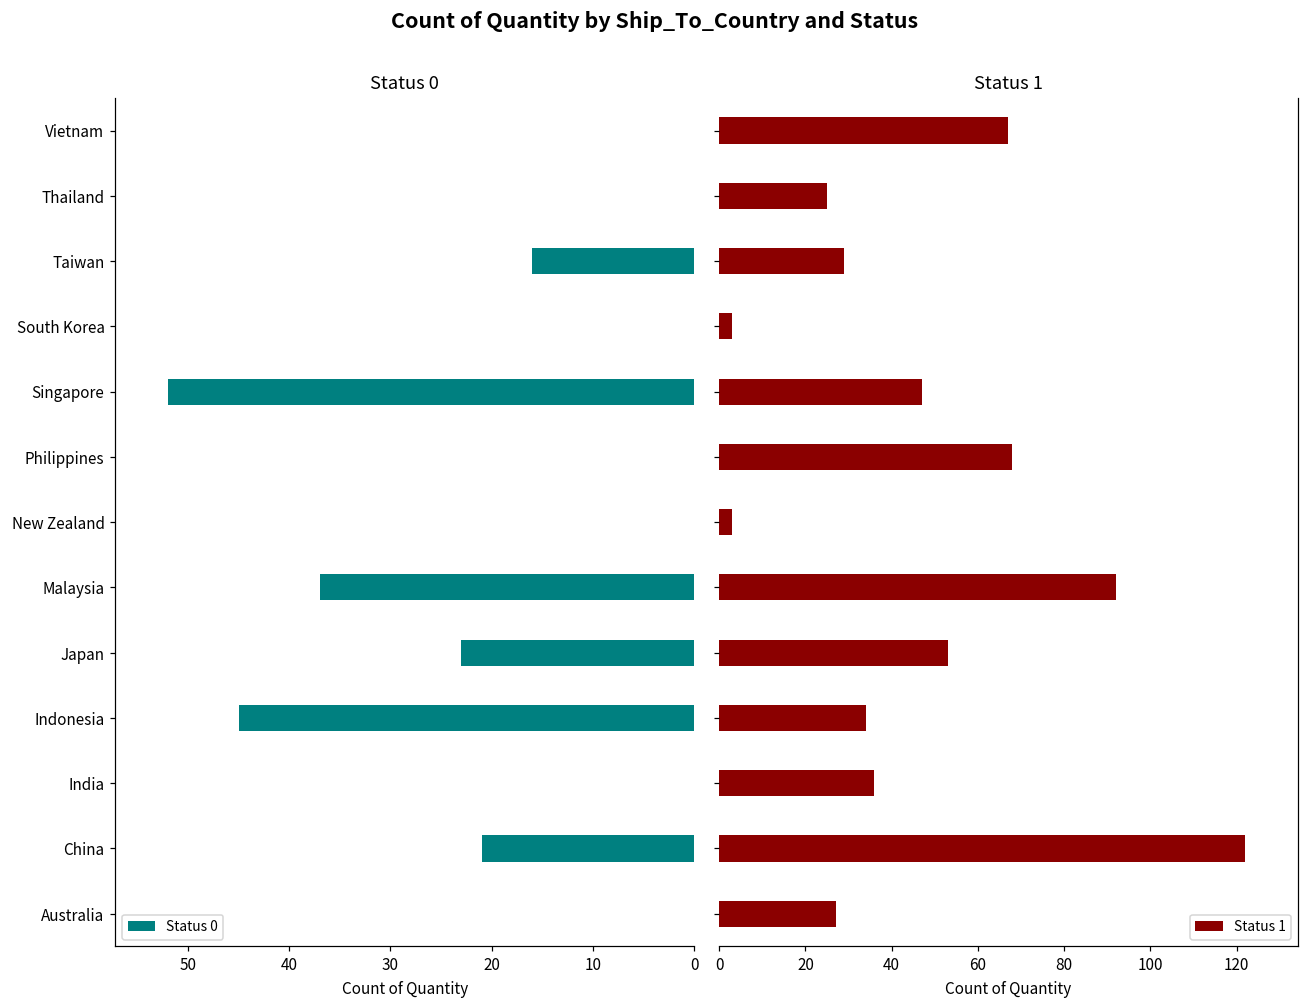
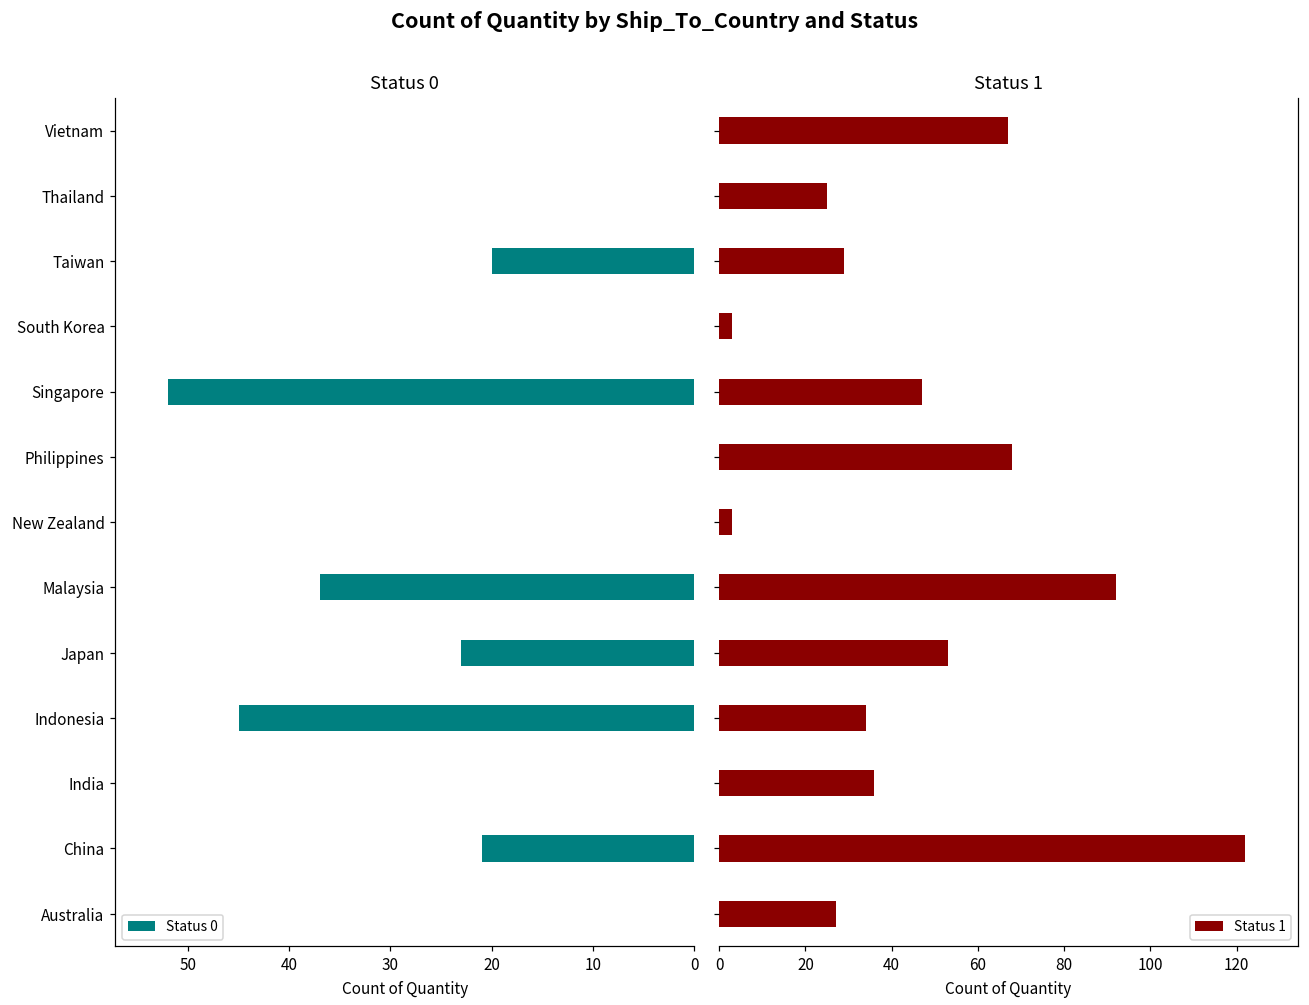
Status 0, Taiwan: 16 -> 20
